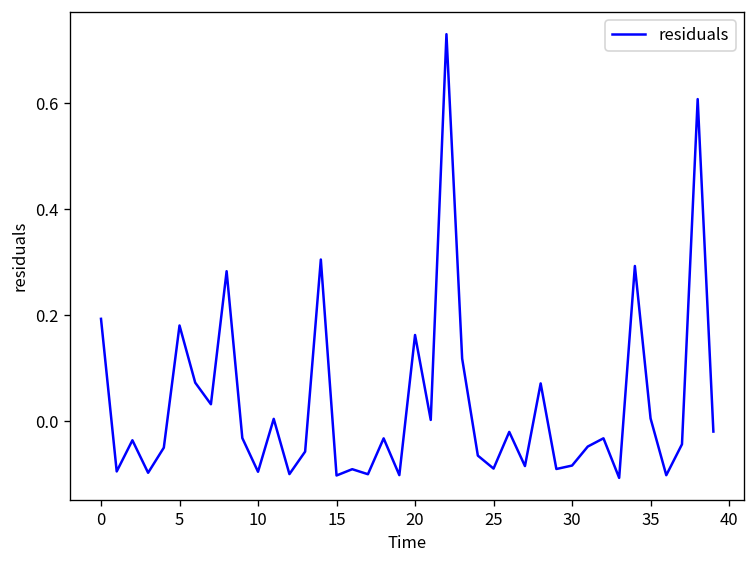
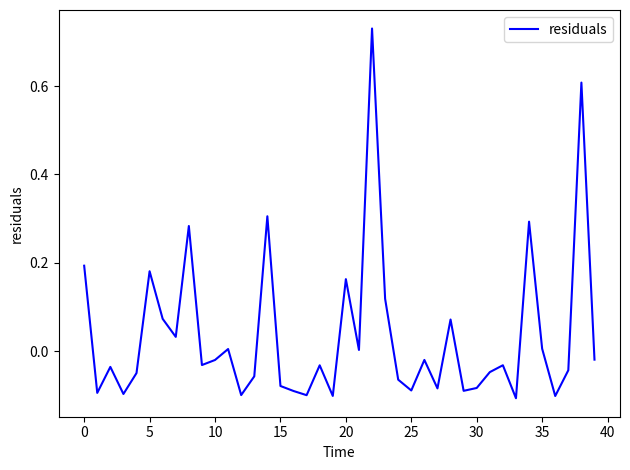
10: -0.09 -> -0.02
15: -0.10 -> -0.08
